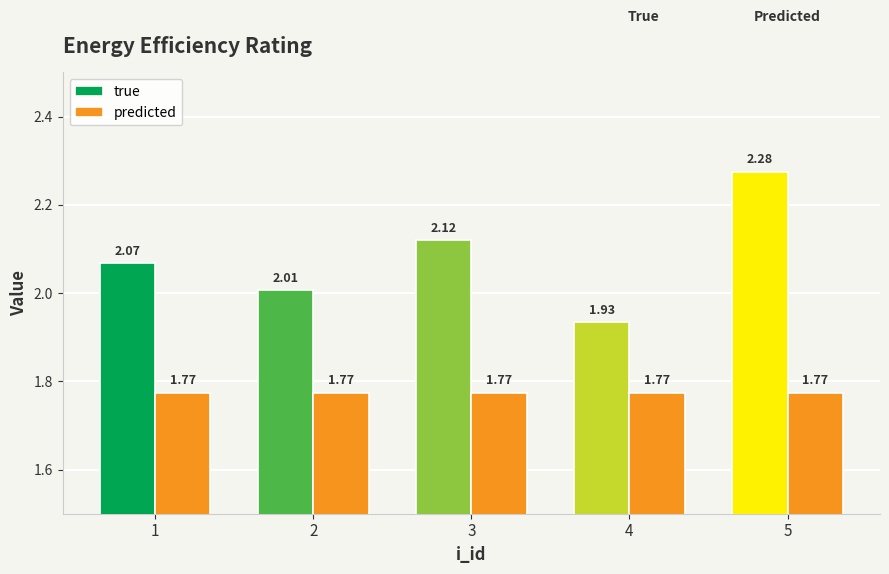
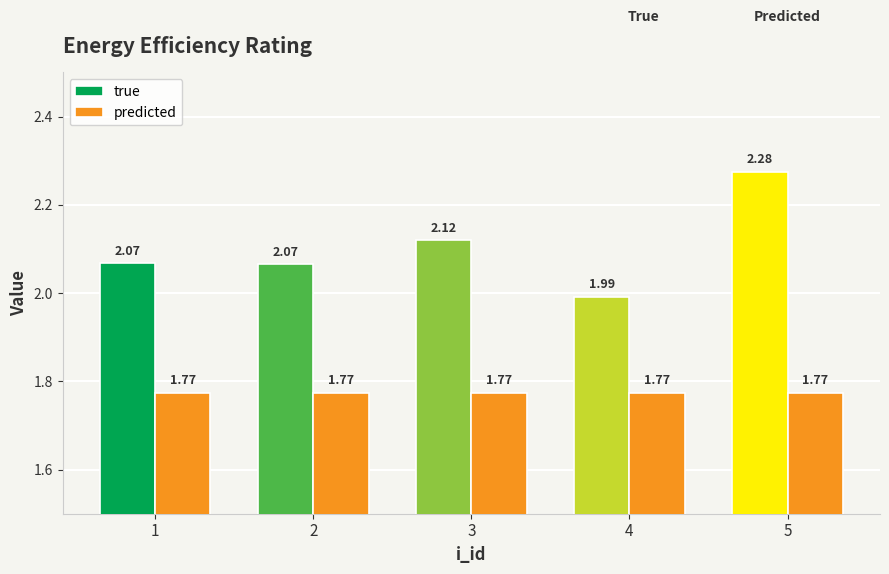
true, 2: 2.01 -> 2.07
true, 4: 1.93 -> 1.99
